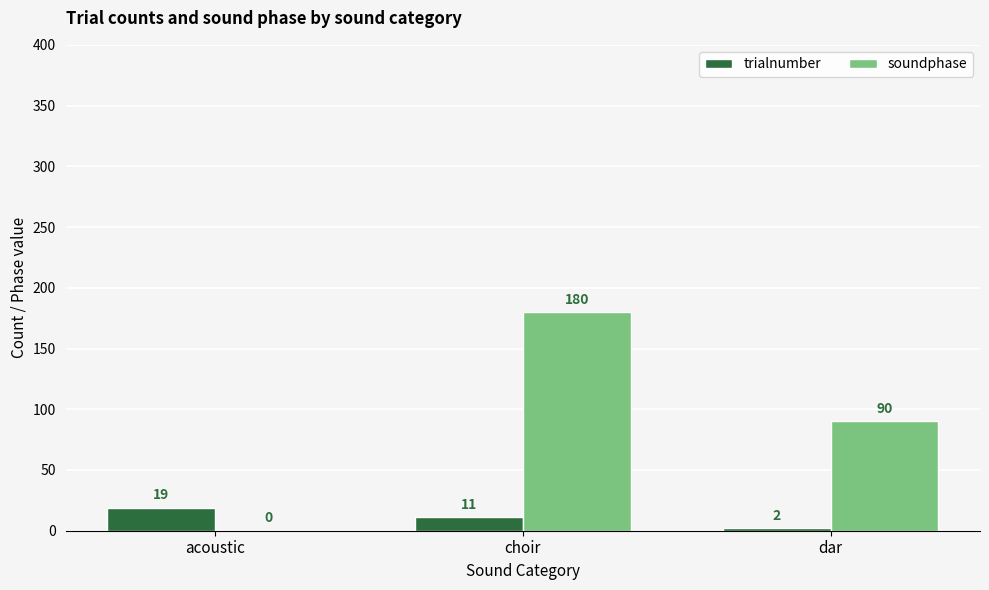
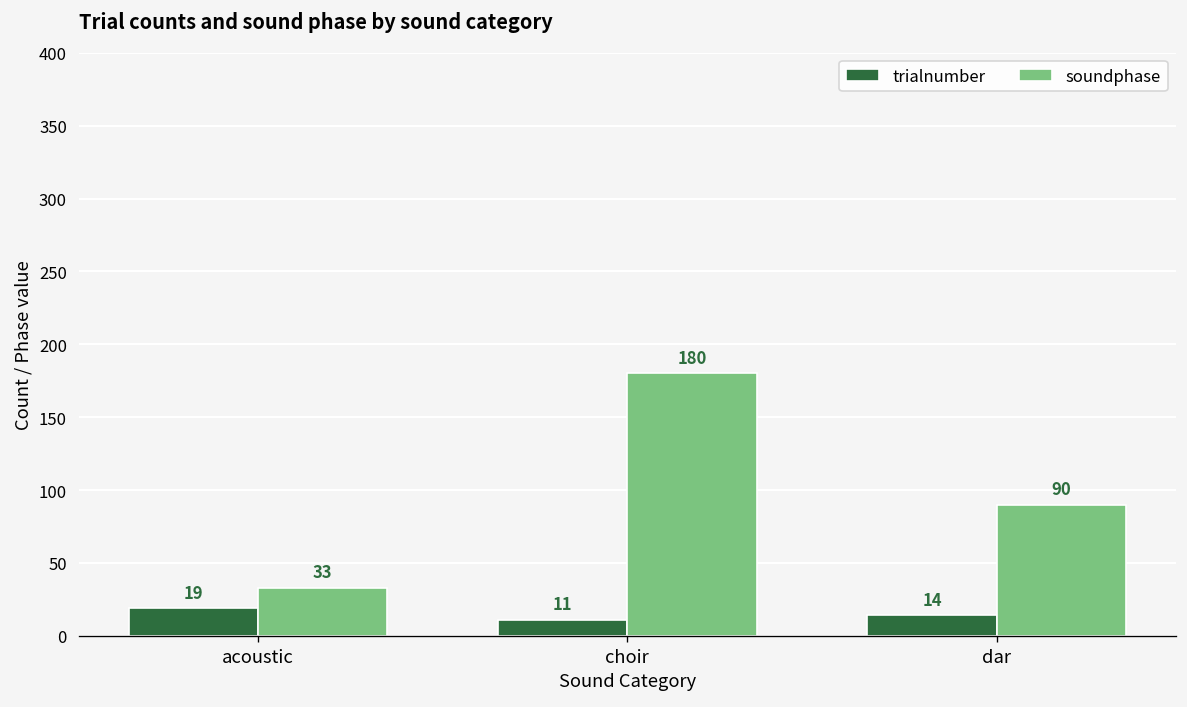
soundphase, acoustic: 0 -> 33
trialnumber, dar: 2 -> 14
